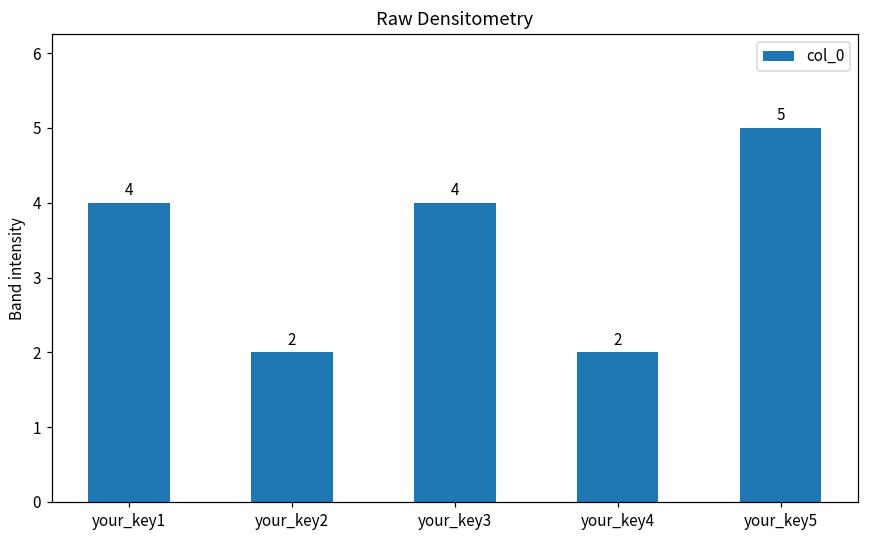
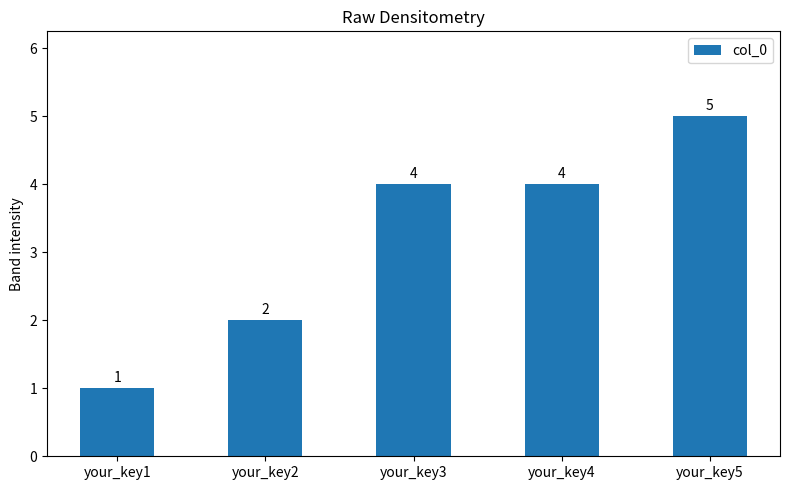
your_key1: 4 -> 1
your_key4: 2 -> 4
